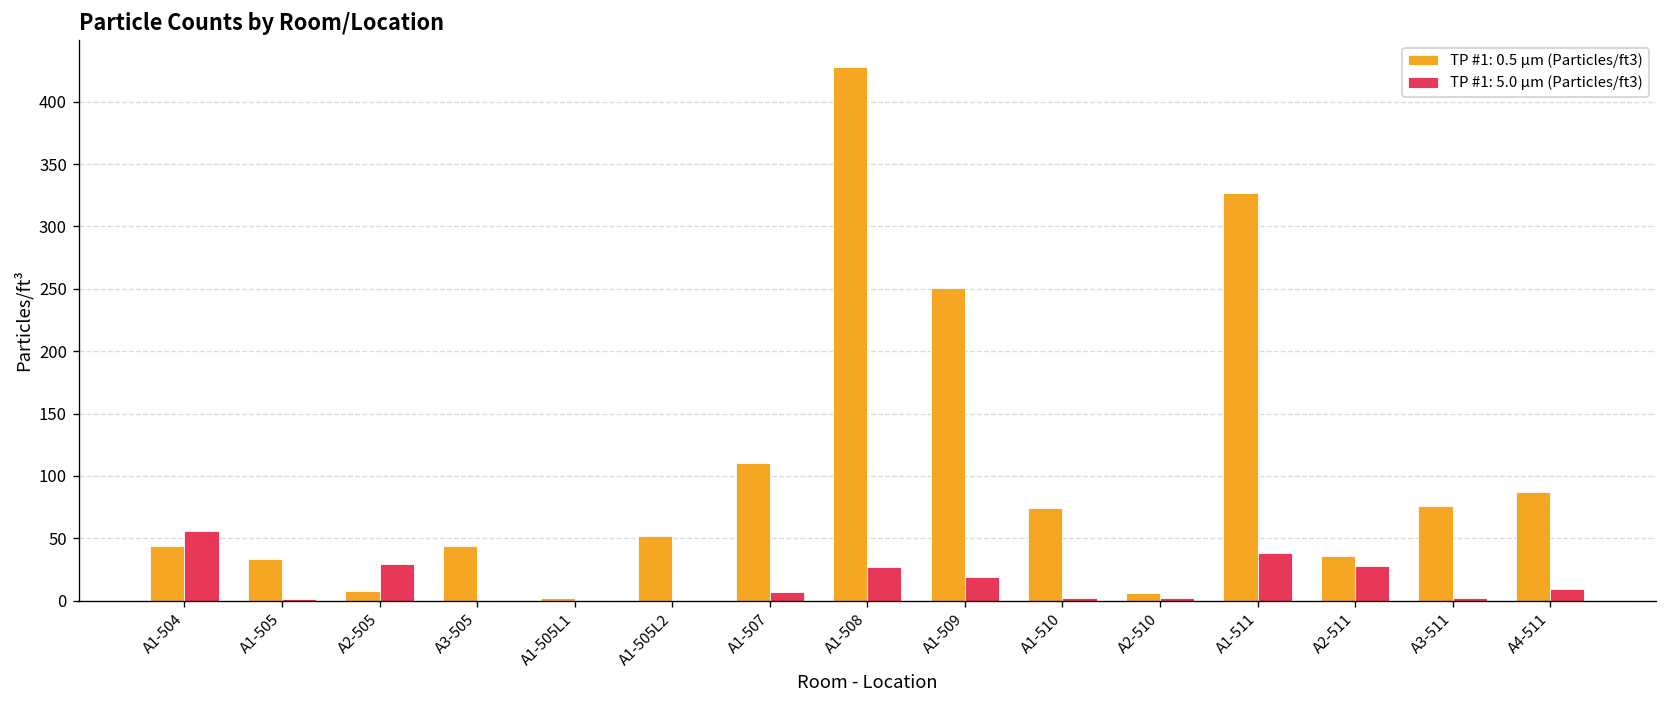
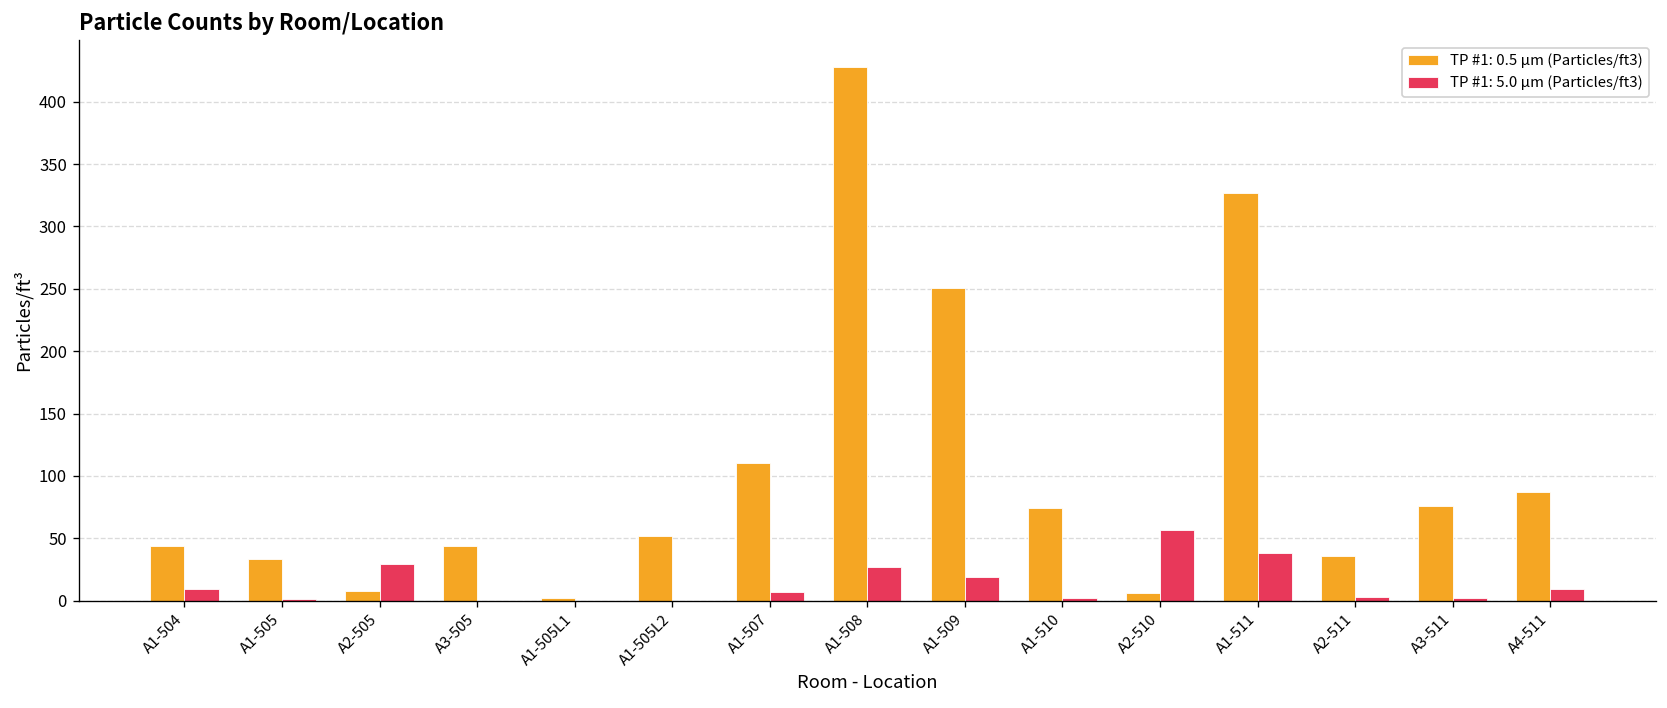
TP #1: 5.0 µm (Particles/ft3), A1-504: 56 -> 9
TP #1: 5.0 µm (Particles/ft3), A2-510: 2 -> 57
TP #1: 5.0 µm (Particles/ft3), A2-511: 28 -> 3
